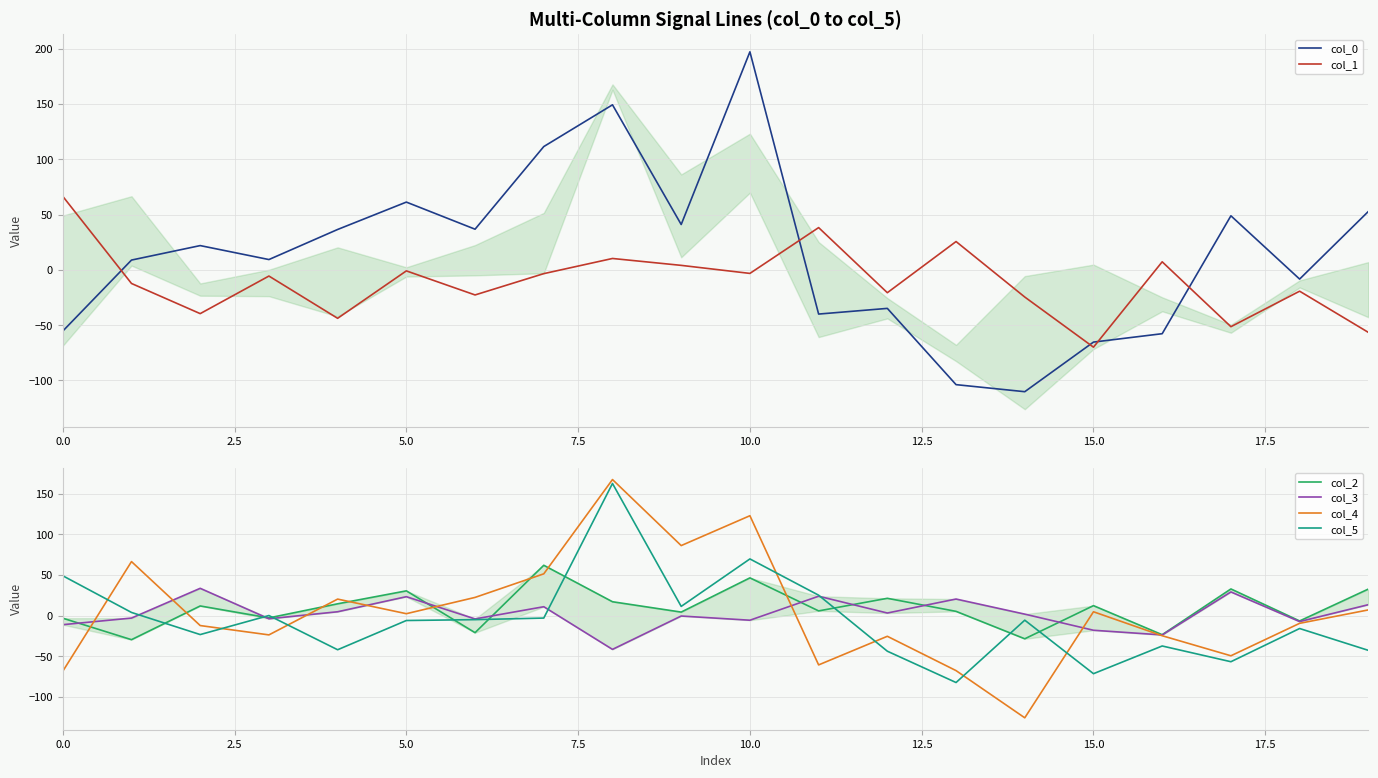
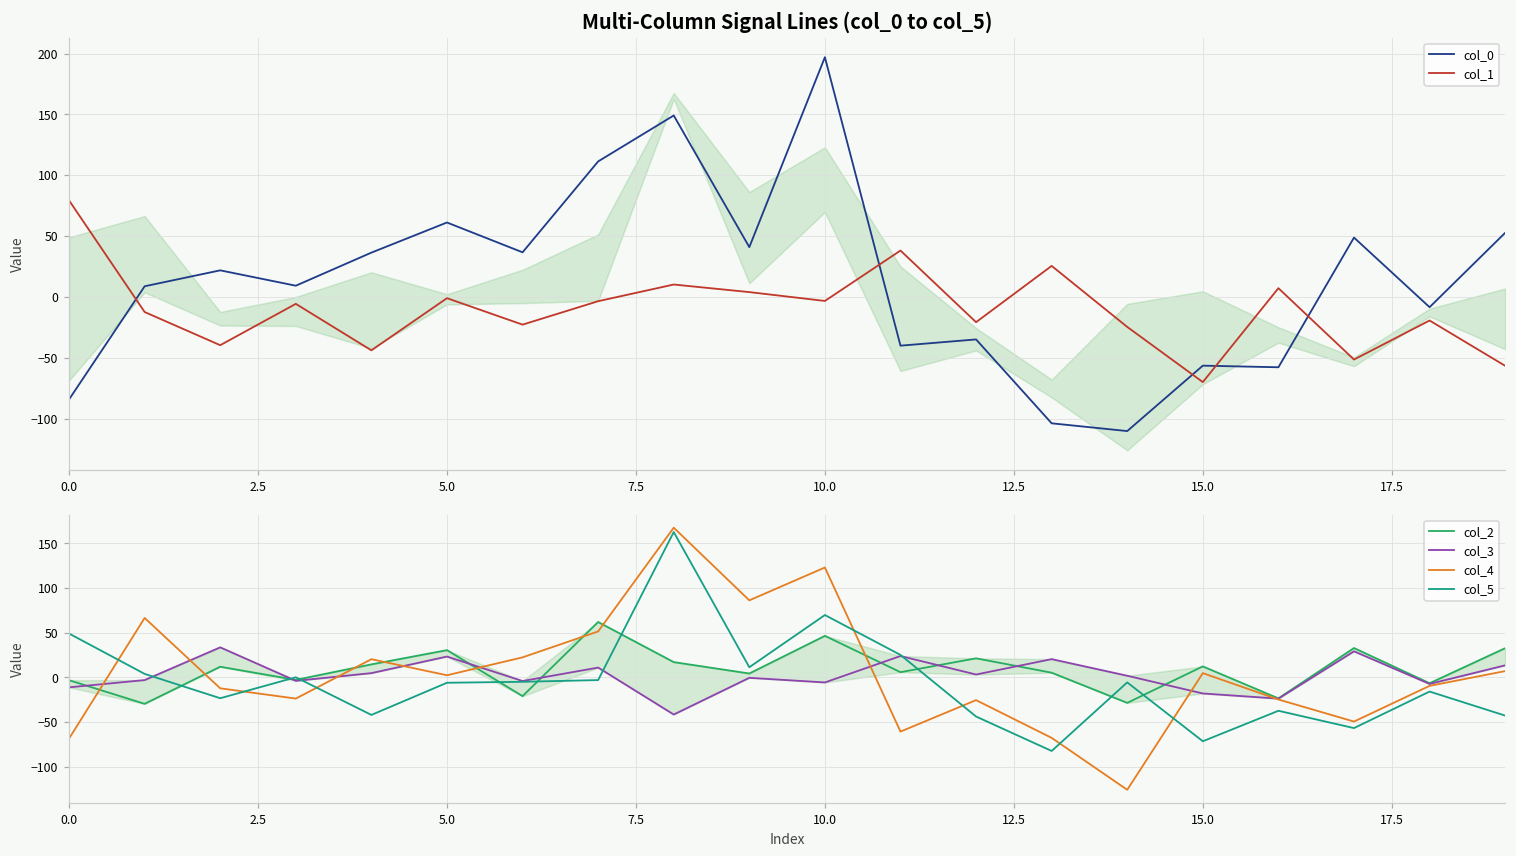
Multi-Column Signal Lines (col_0 to col_5), col_0, 0.0: -55 -> -84
Multi-Column Signal Lines (col_0 to col_5), col_1, 0.0: 66 -> 79
Multi-Column Signal Lines (col_0 to col_5), col_0, 15.0: -65 -> -56
